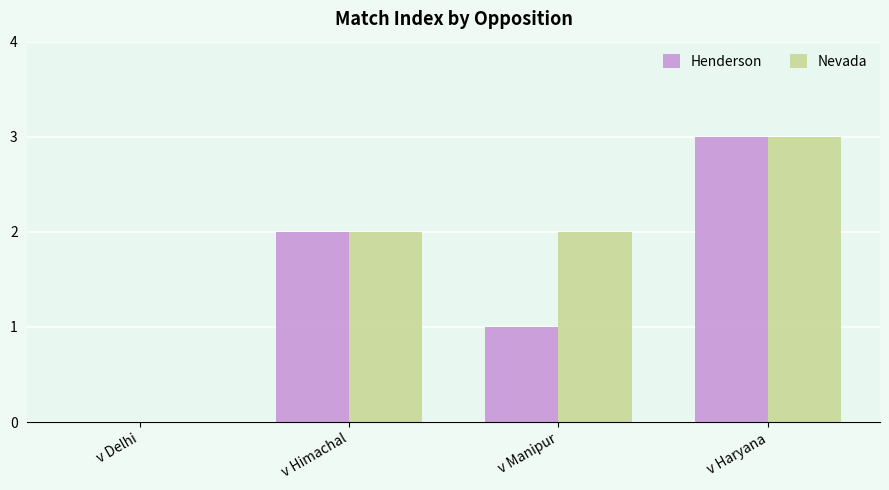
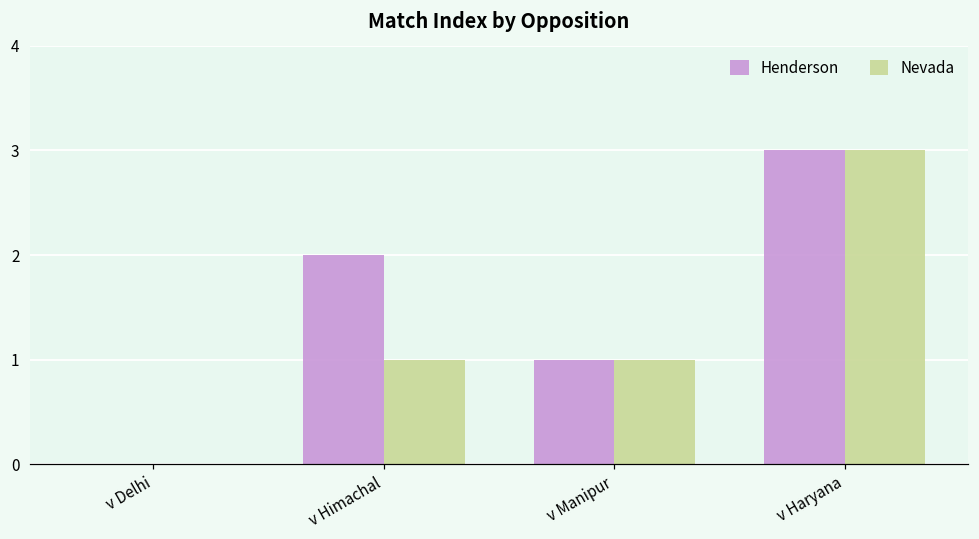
Nevada, v Himachal: 2 -> 1
Nevada, v Manipur: 2 -> 1
